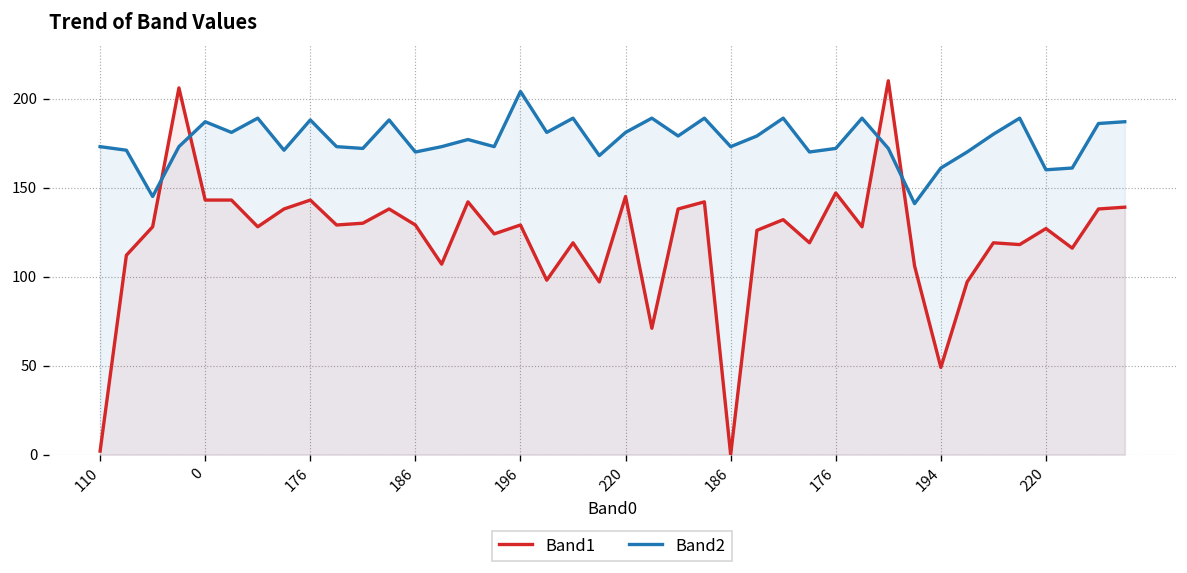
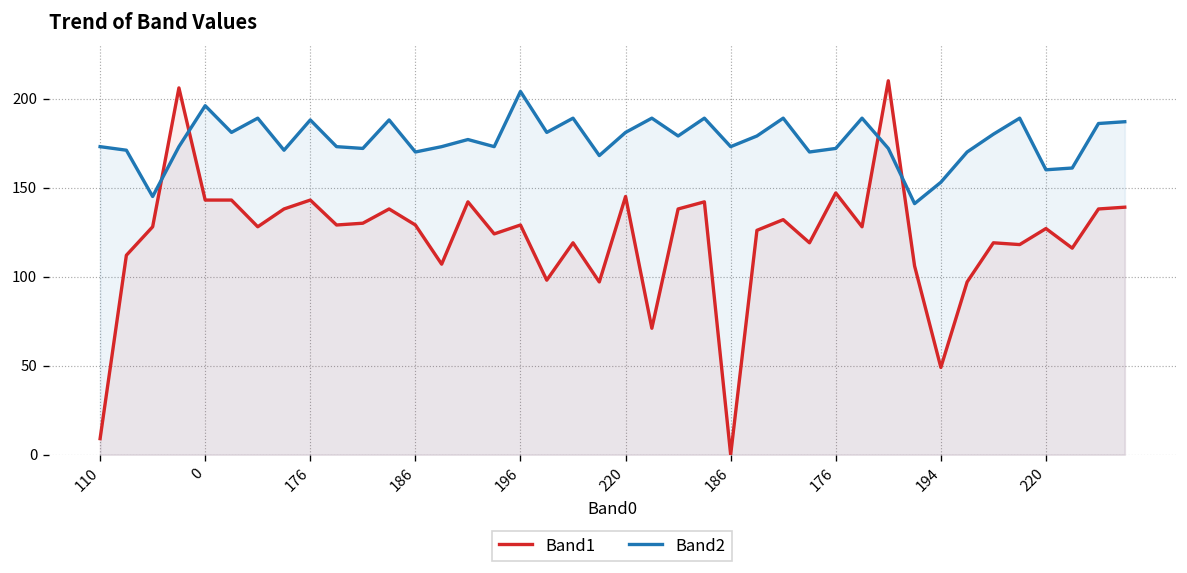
Band1, 110: 2 -> 9
Band2, 0: 187 -> 196
Band2, 194: 161 -> 153
